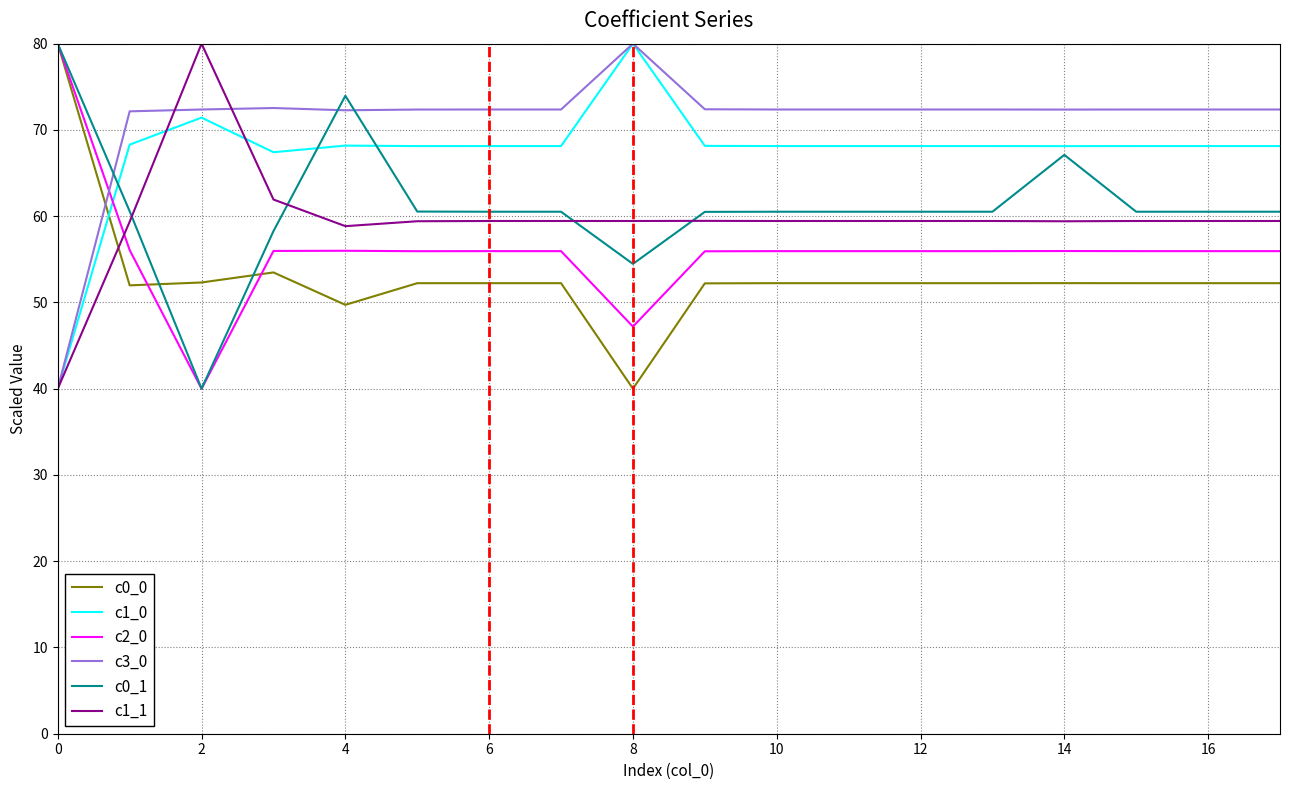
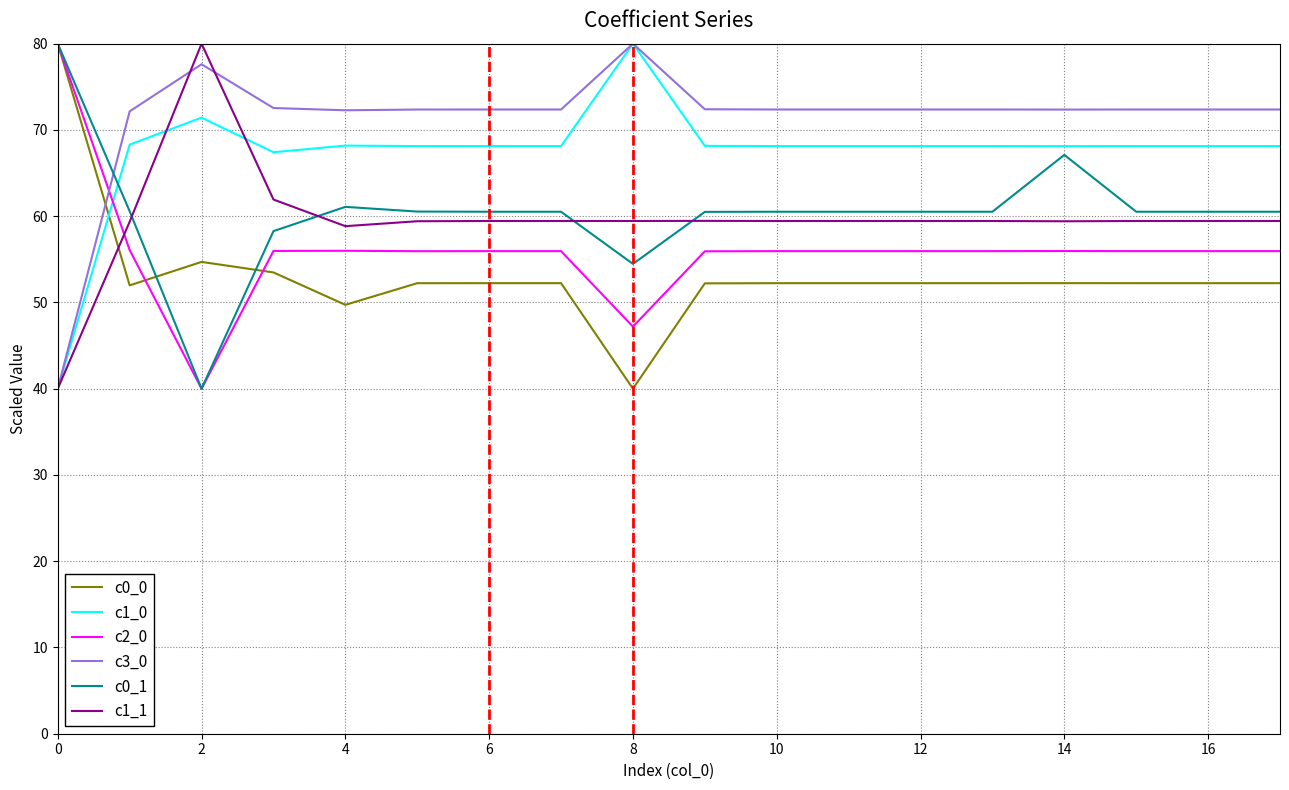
c0_0, 2: 52 -> 55
c3_0, 2: 72 -> 78
c0_1, 4: 74 -> 61
